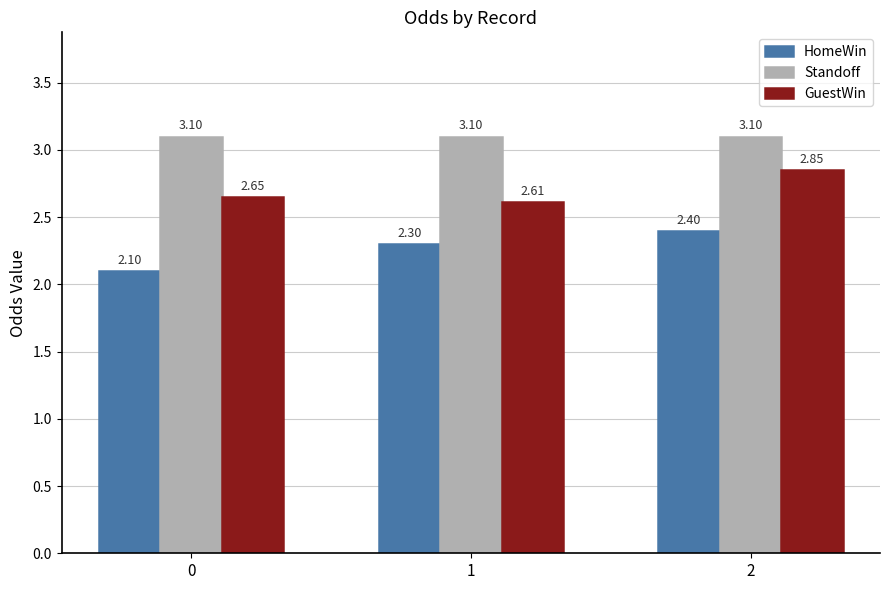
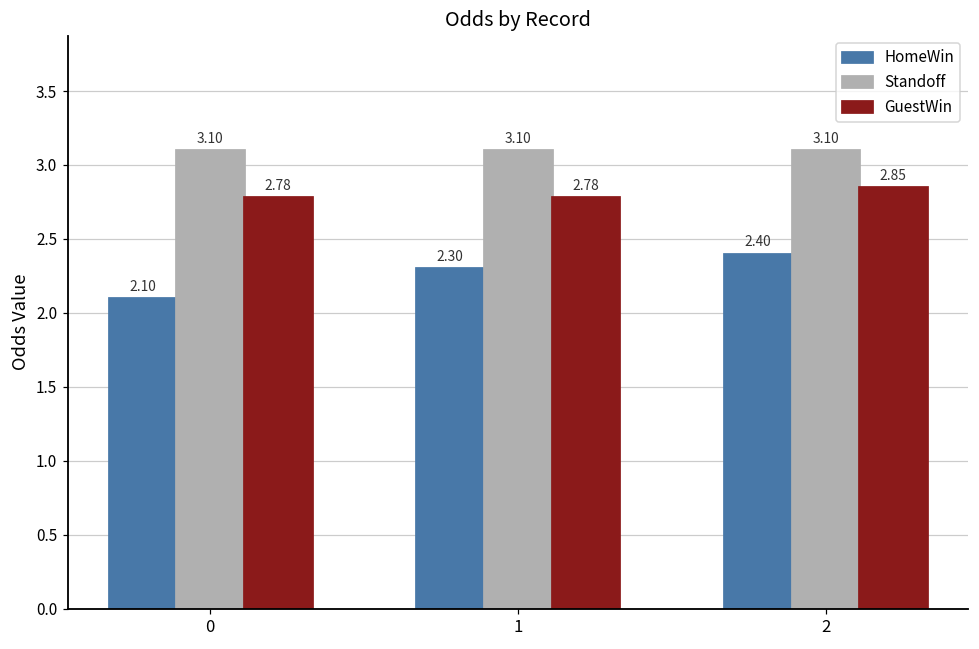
GuestWin, 0: 2.65 -> 2.78
GuestWin, 1: 2.61 -> 2.78
